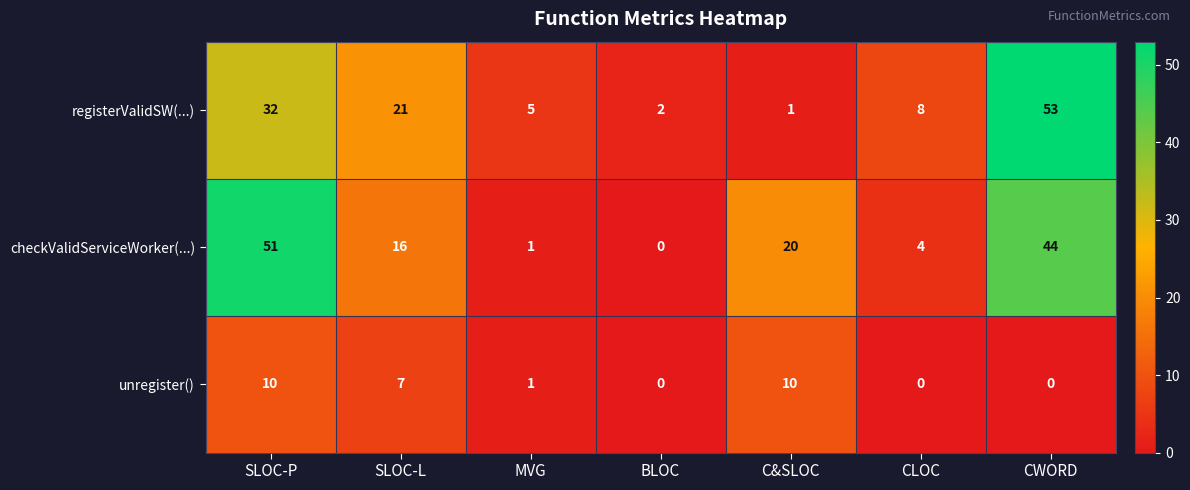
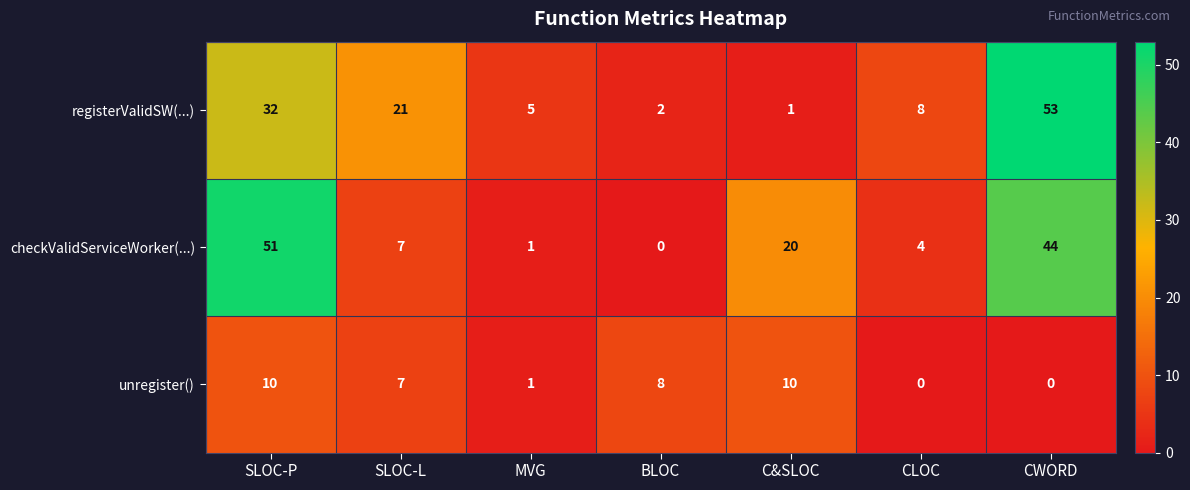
checkValidServiceWorker(...), SLOC-L: 16 -> 7
unregister(), BLOC: 0 -> 8
